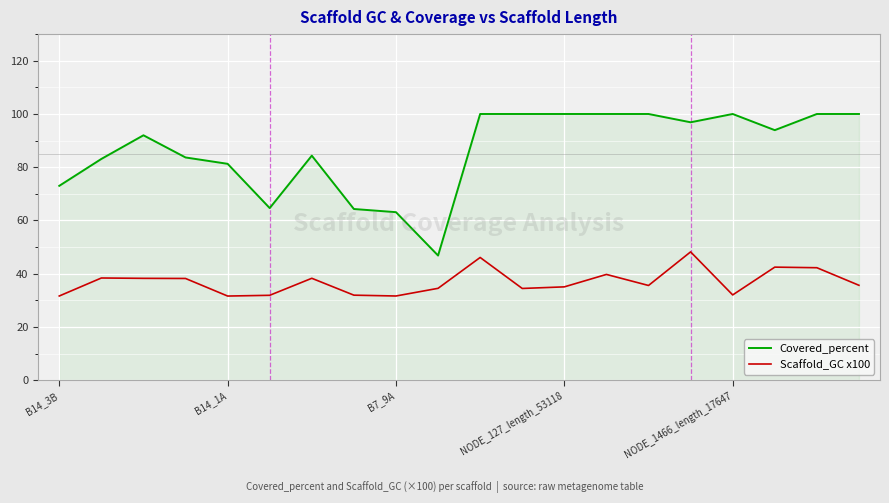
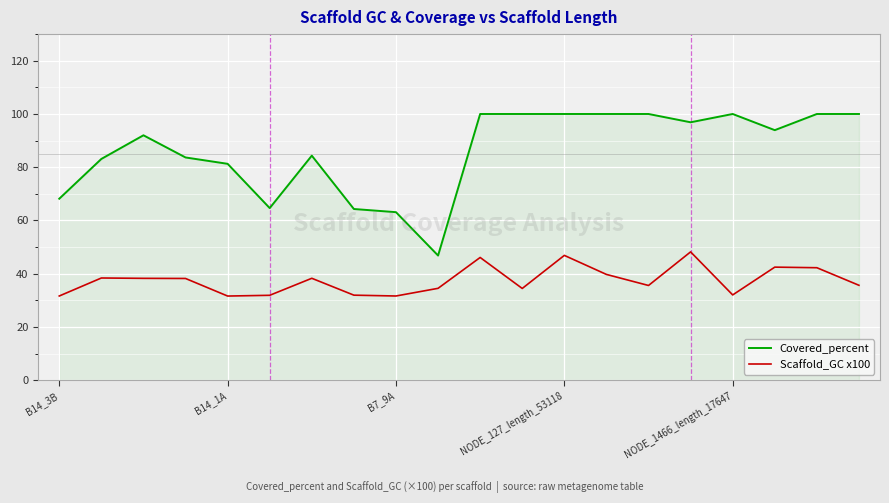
Covered_percent, B14_3B: 73 -> 68
Scaffold_GC x100, NODE_127_length_53118: 35 -> 47
